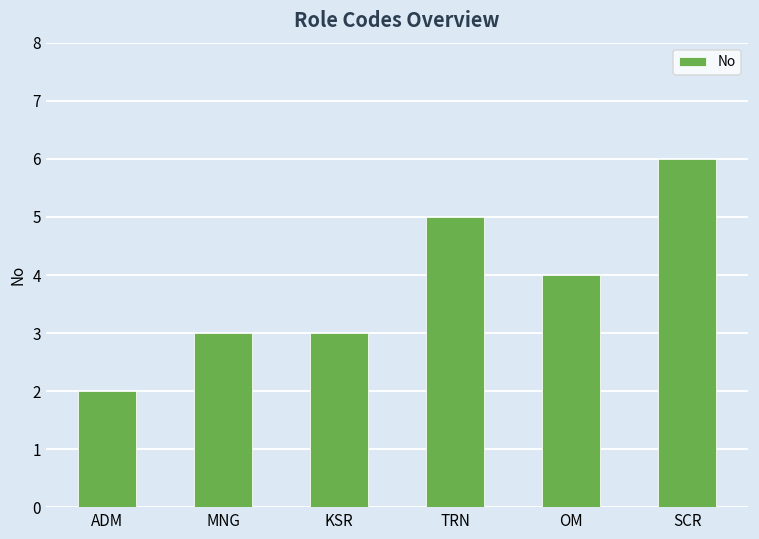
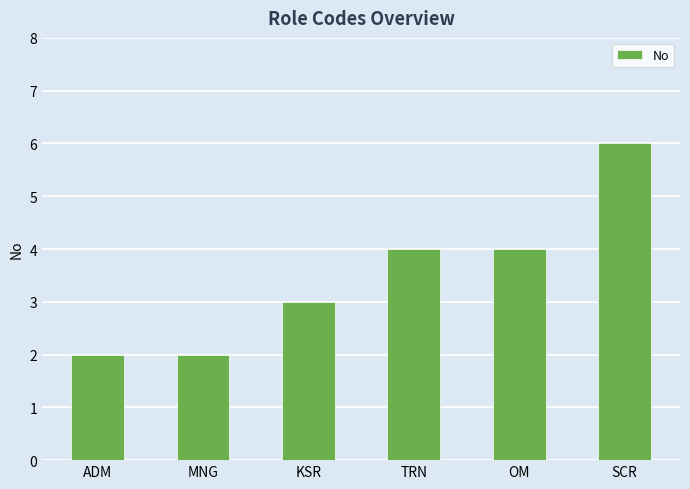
MNG: 3 -> 2
TRN: 5 -> 4
